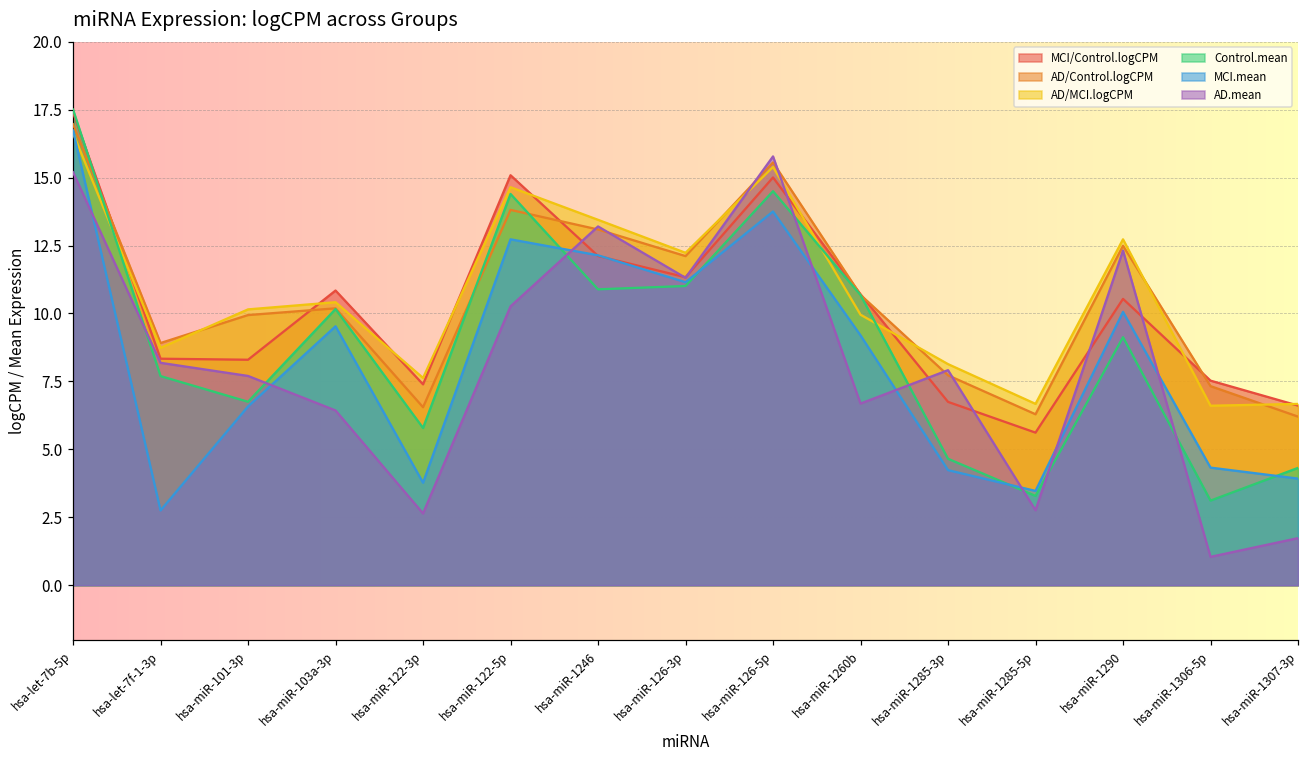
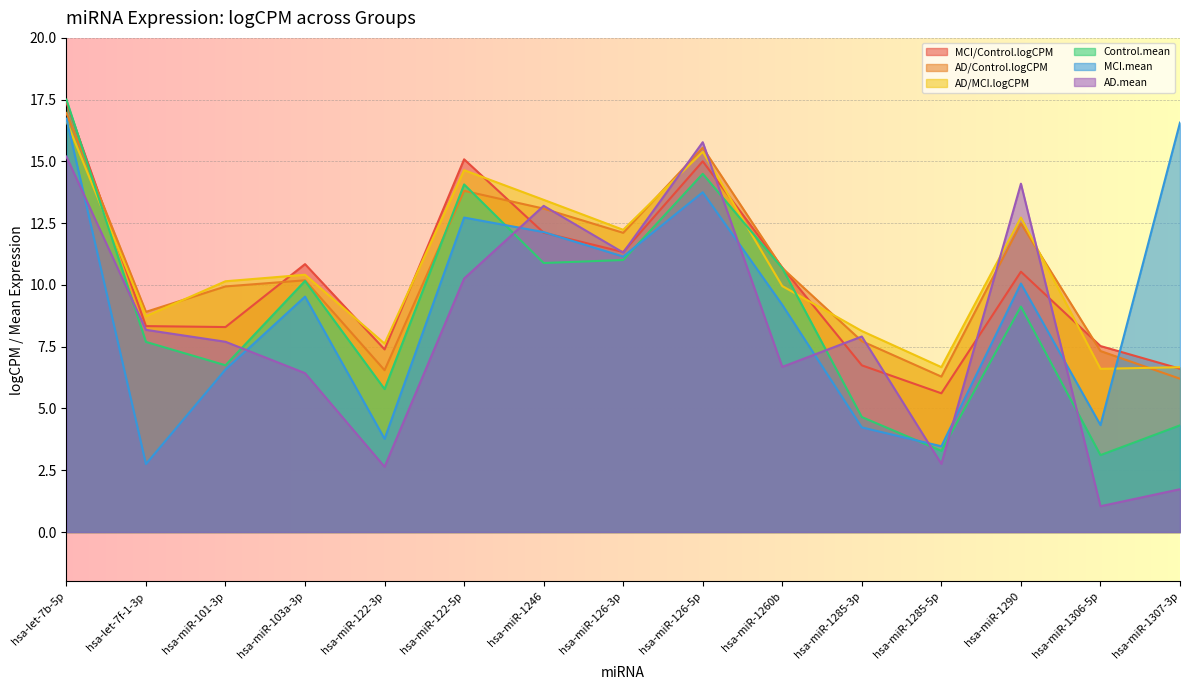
Control.mean, hsa-miR-122-5p: 14.4 -> 14.1
AD.mean, hsa-miR-1290: 12.3 -> 14.1
MCI.mean, hsa-miR-1307-3p: 3.9 -> 16.6
